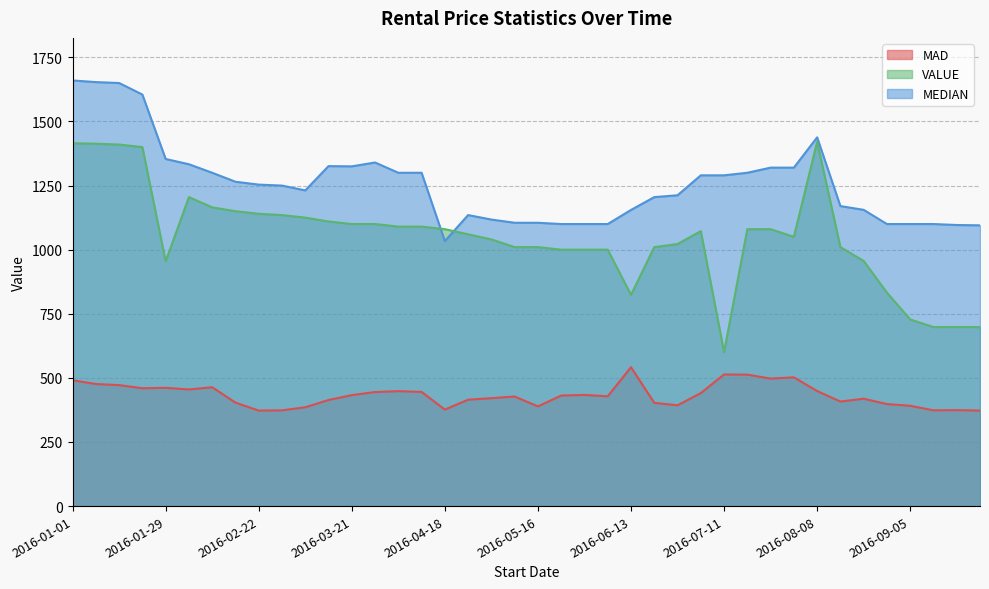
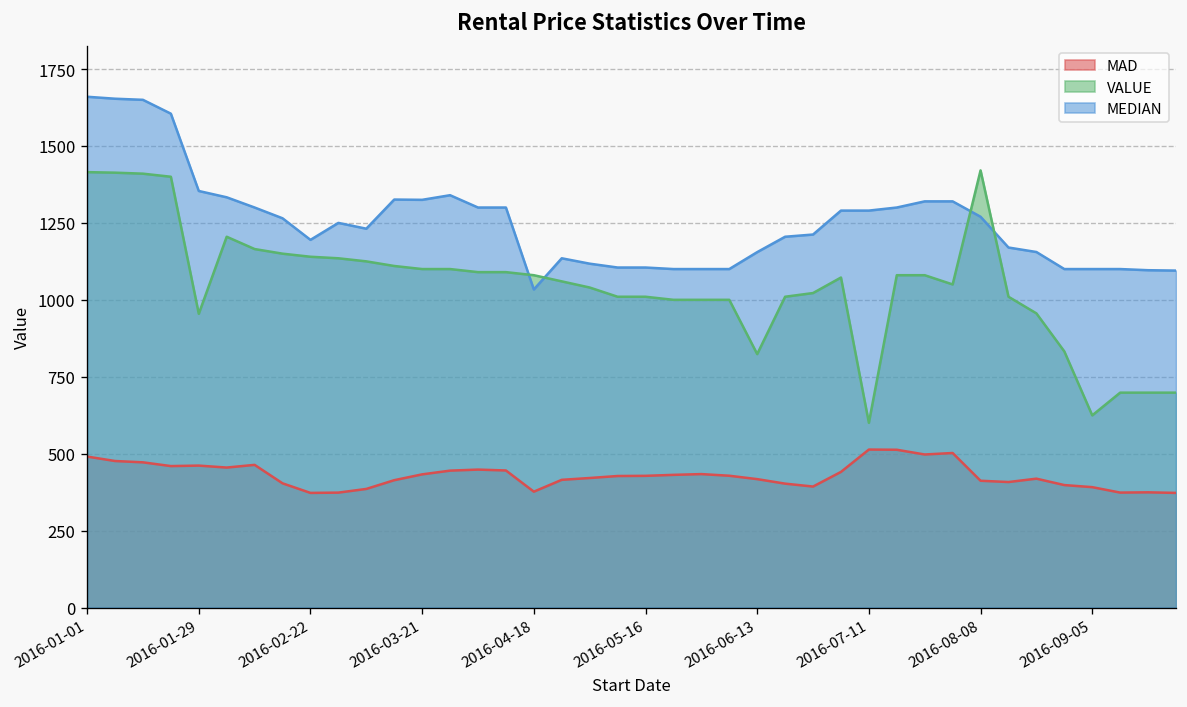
MEDIAN, 2016-02-22: 1250 -> 1190
MAD, 2016-05-16: 390 -> 430
MAD, 2016-06-13: 540 -> 420
MAD, 2016-08-08: 450 -> 410
MEDIAN, 2016-08-08: 1440 -> 1270
VALUE, 2016-09-05: 730 -> 620
